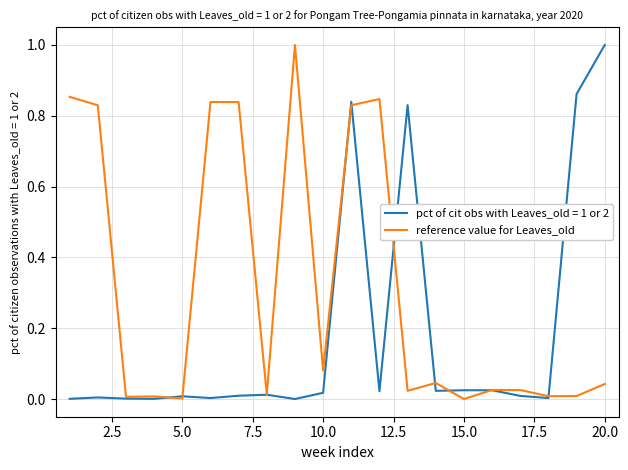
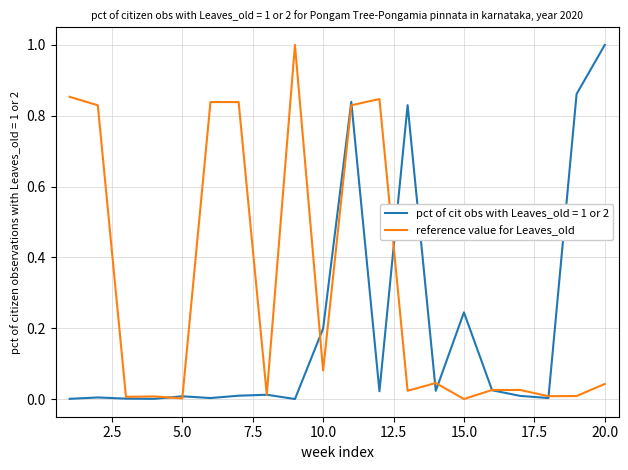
pct of cit obs with Leaves_old = 1 or 2, 10.0: 0.02 -> 0.20
pct of cit obs with Leaves_old = 1 or 2, 15.0: 0.02 -> 0.24
